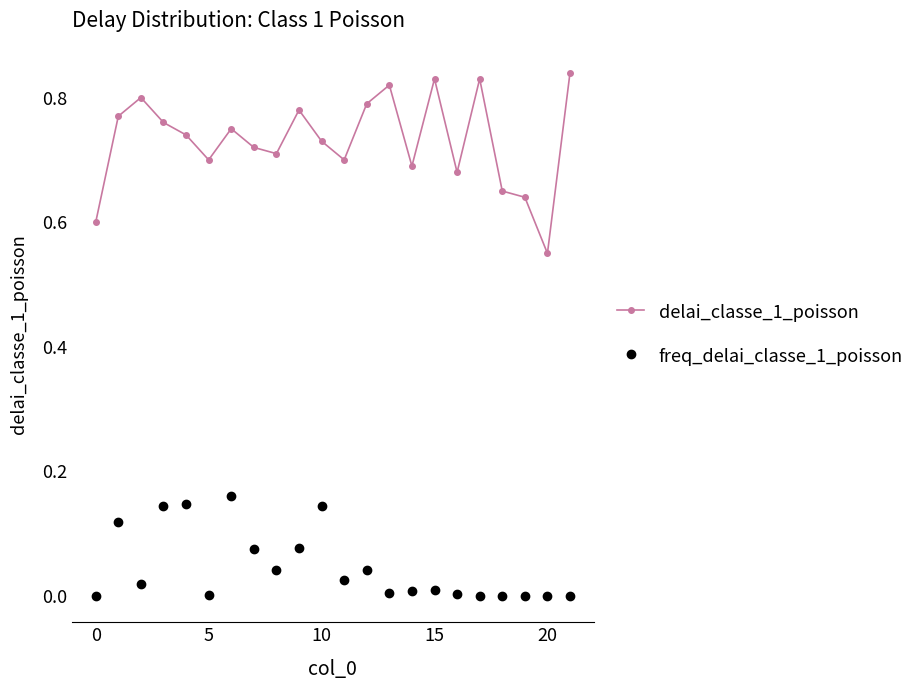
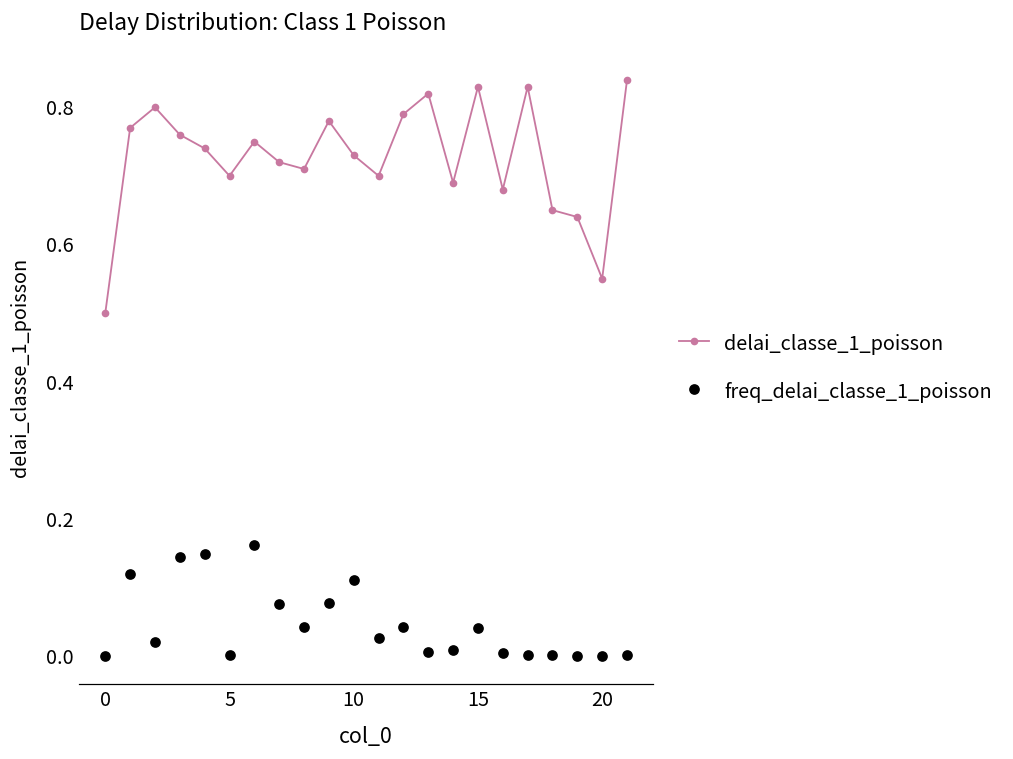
delai_classe_1_poisson, 0: 0.6 -> 0.5
freq_delai_classe_1_poisson, 10: 0.15 -> 0.11
freq_delai_classe_1_poisson, 15: 0.01 -> 0.04
